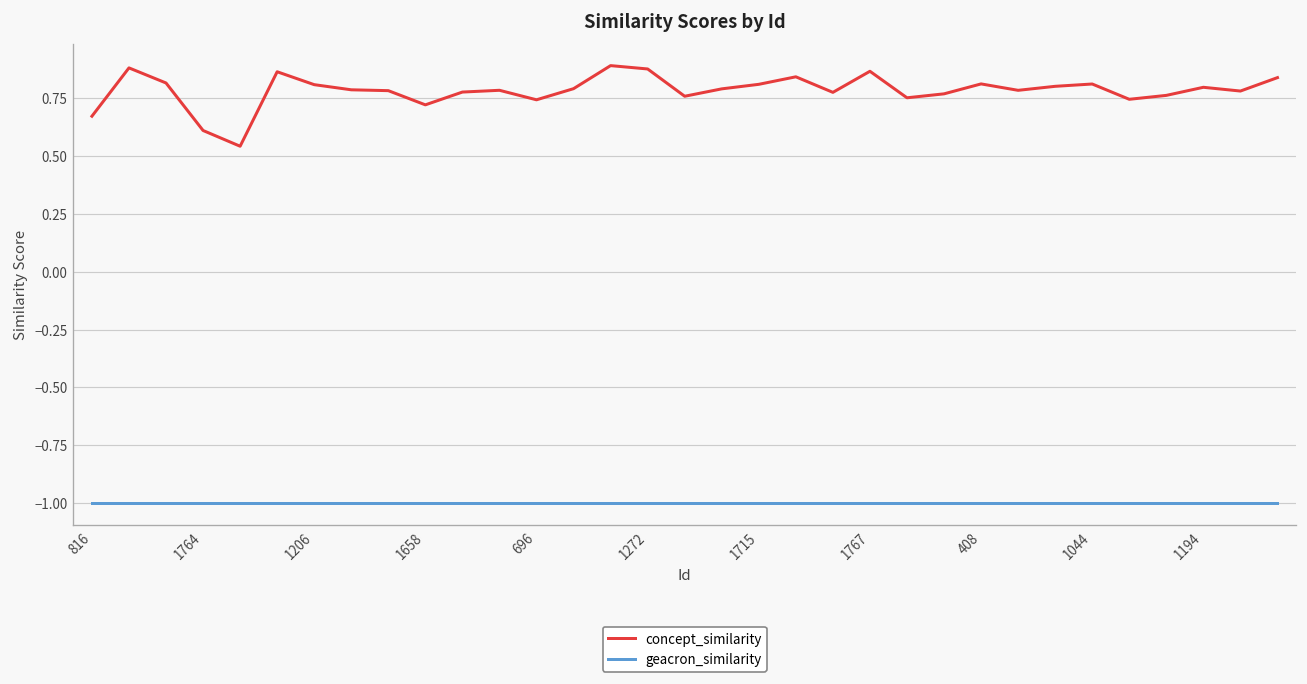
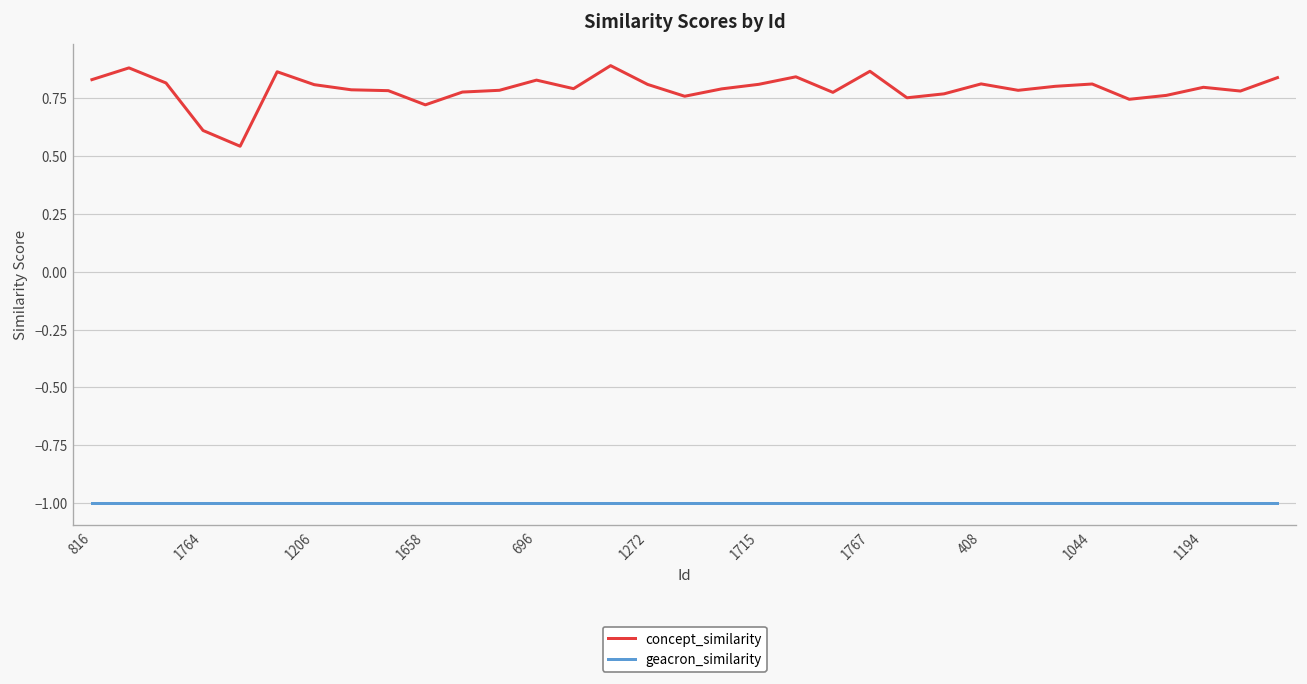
concept_similarity, 816: 0.67 -> 0.83
concept_similarity, 696: 0.74 -> 0.83
concept_similarity, 1272: 0.88 -> 0.81
